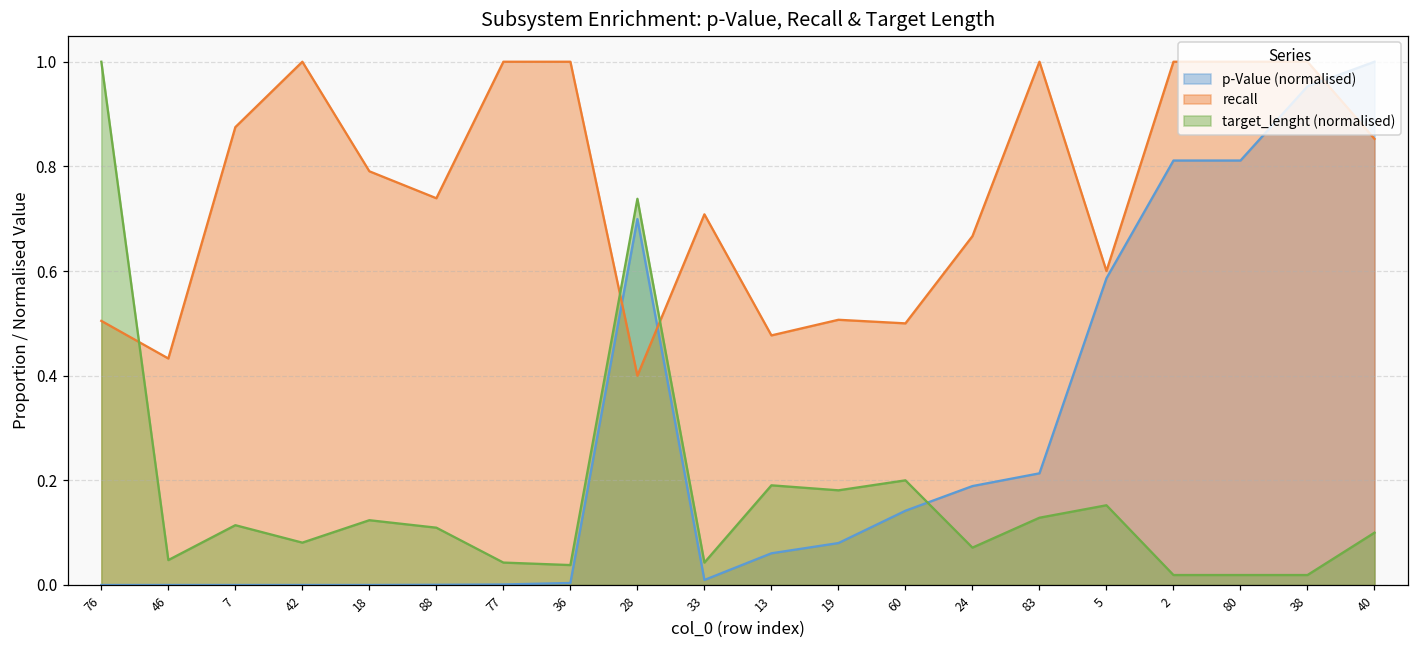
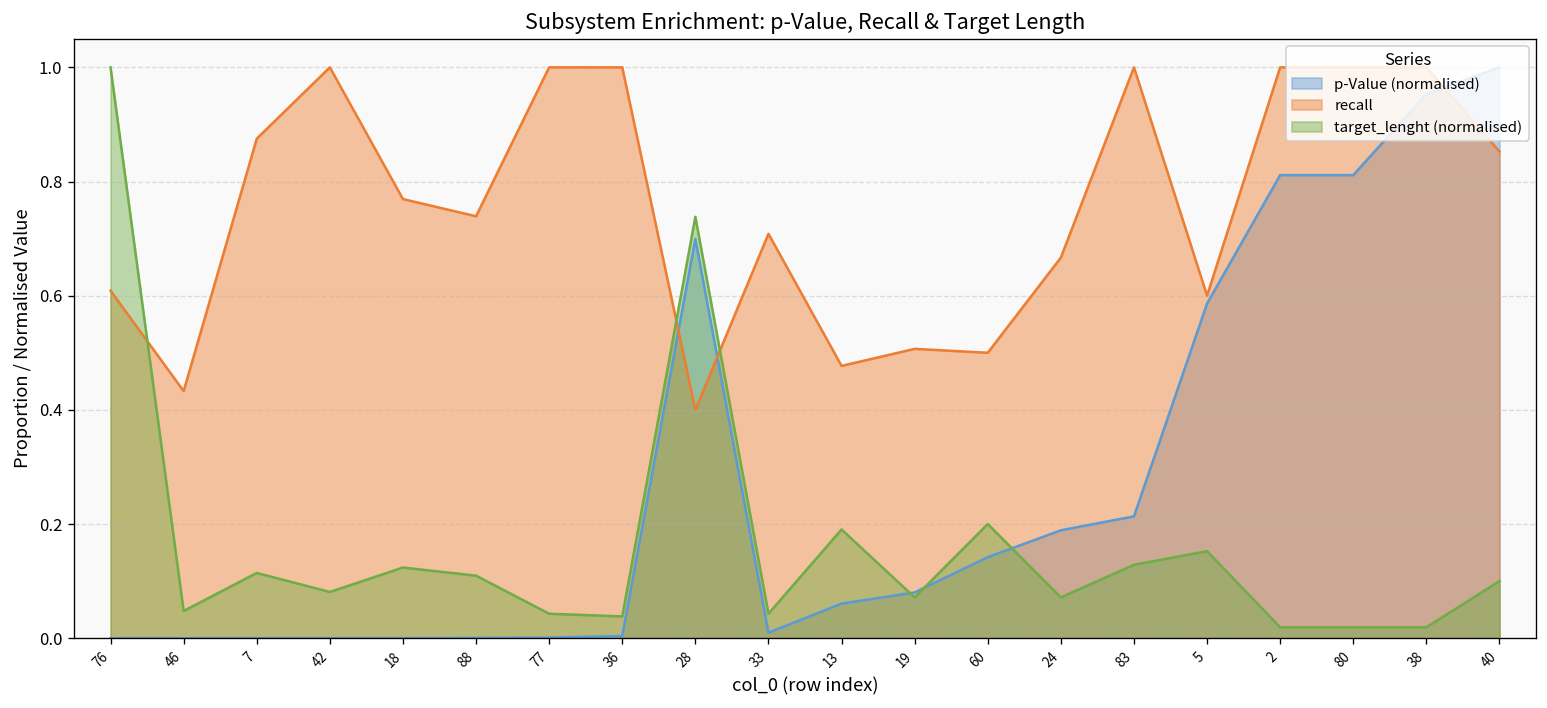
recall, 76: 0.50 -> 0.61
recall, 18: 0.79 -> 0.77
target_lenght (normalised), 19: 0.18 -> 0.07
